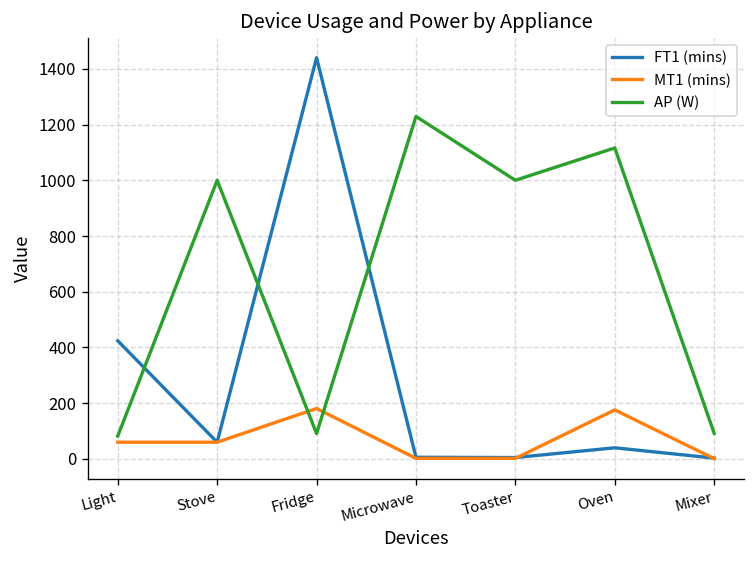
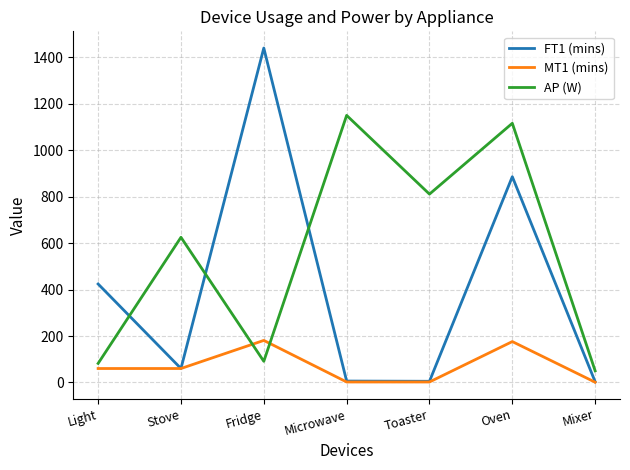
AP (W), Stove: 1000 -> 630
AP (W), Microwave: 1230 -> 1150
AP (W), Toaster: 1000 -> 810
FT1 (mins), Oven: 40 -> 890
AP (W), Mixer: 90 -> 50
